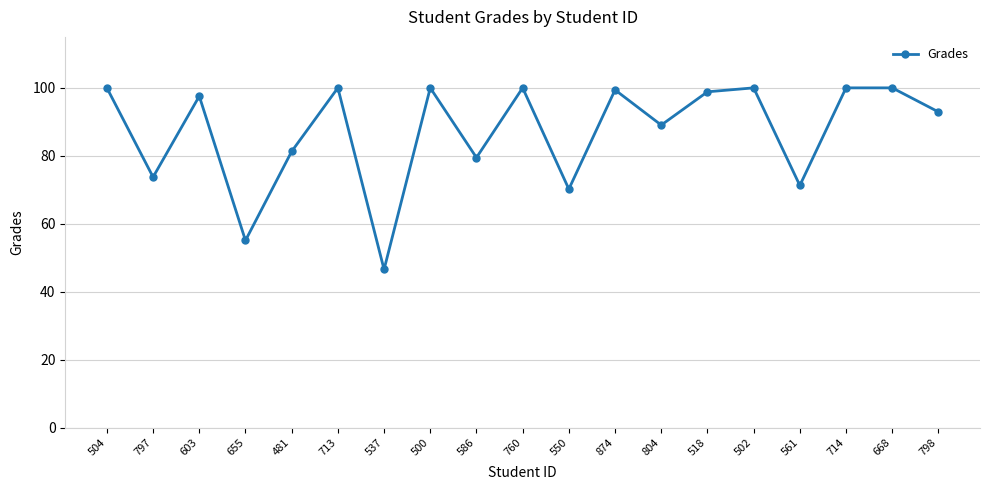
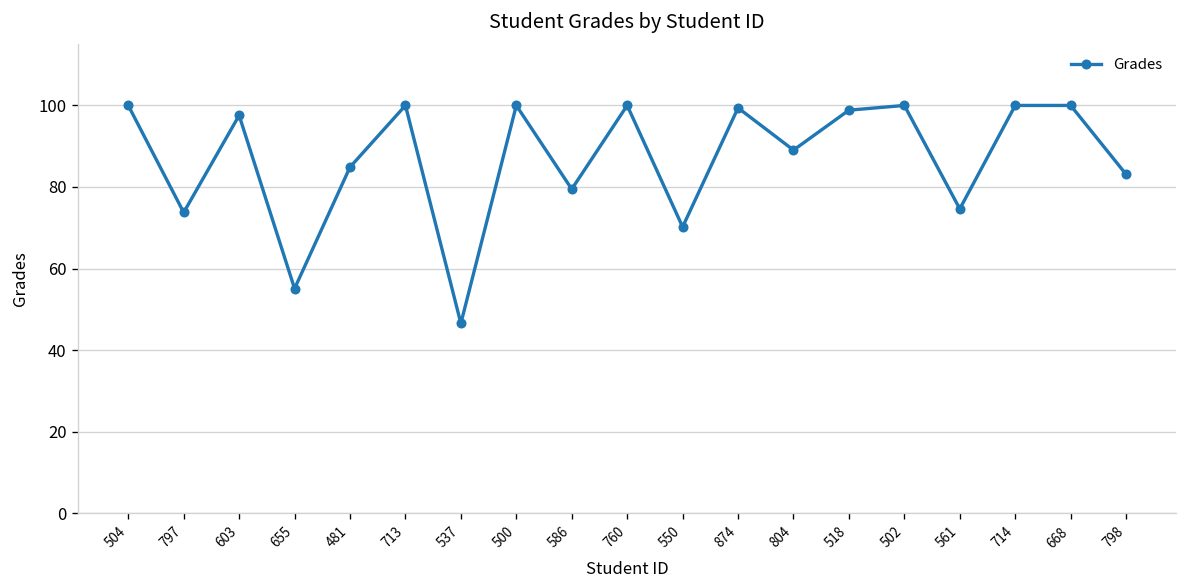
481: 81 -> 85
561: 71 -> 75
798: 93 -> 83
